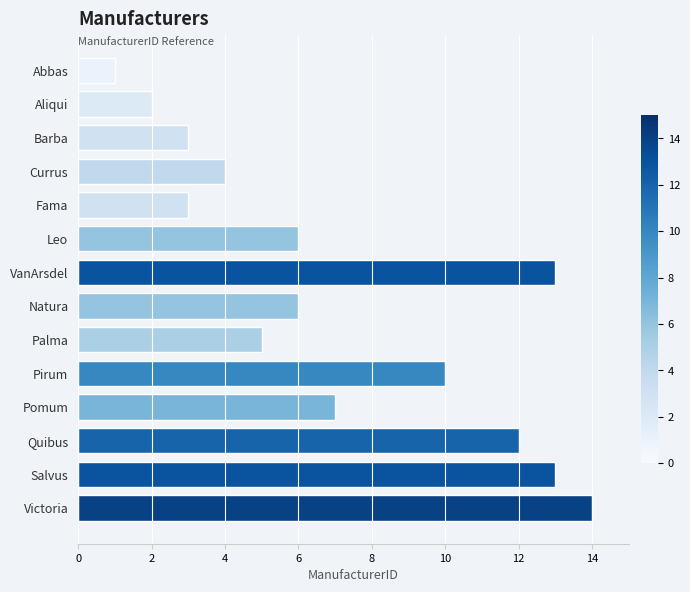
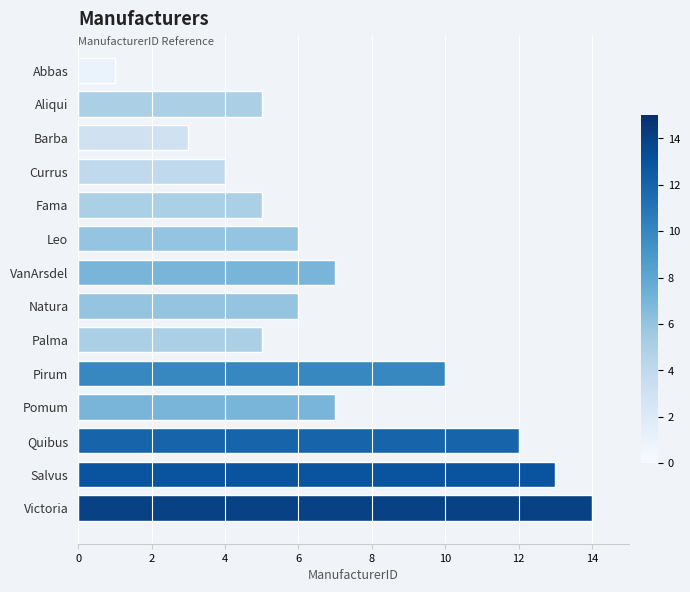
Aliqui: 2 -> 5
Fama: 3 -> 5
VanArsdel: 13 -> 7
